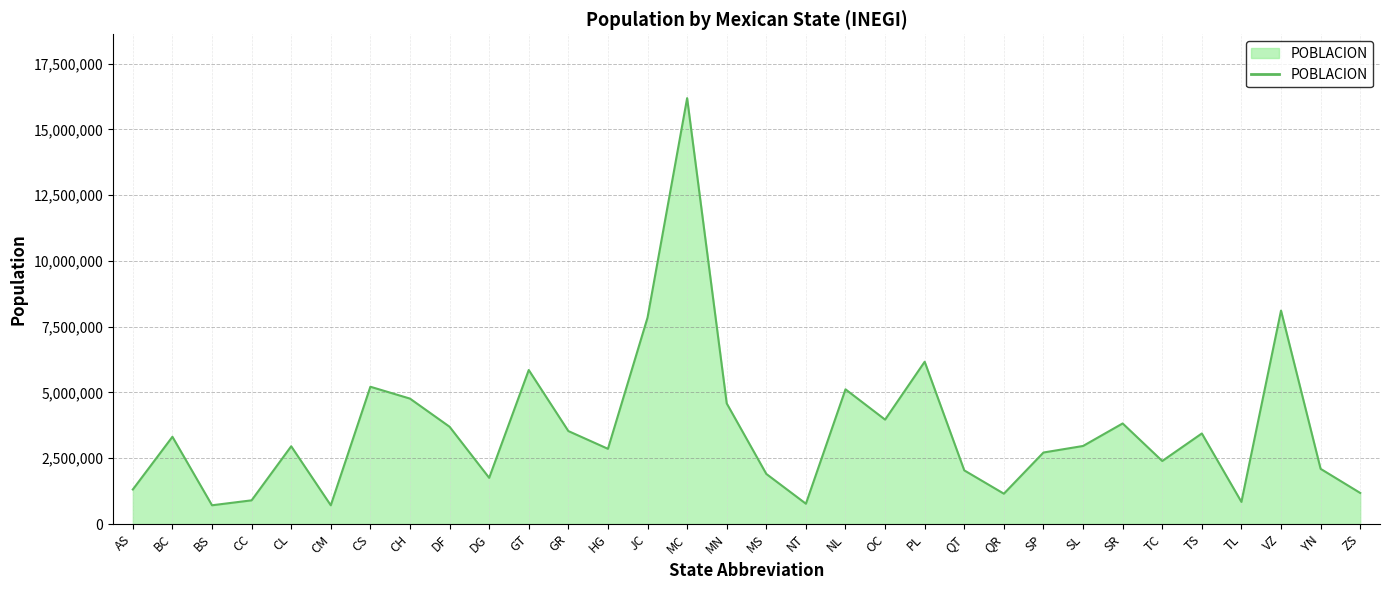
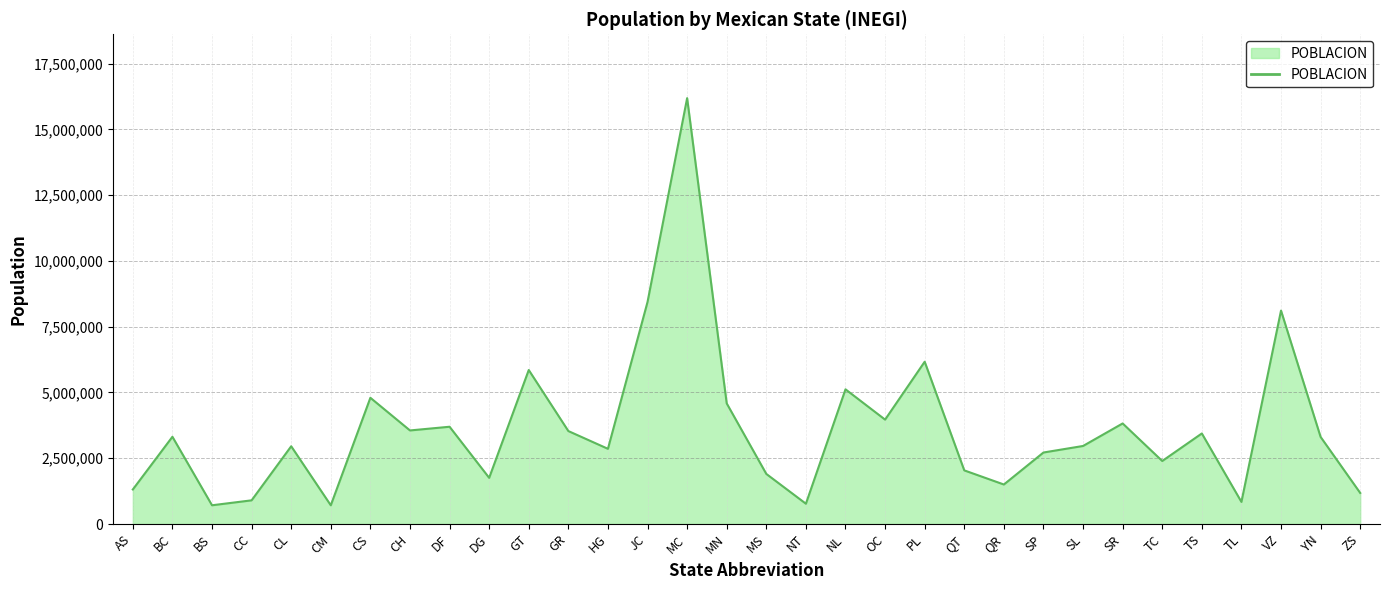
CS: 5,200,000 -> 4,800,000
CH: 4,800,000 -> 3,600,000
JC: 7,800,000 -> 8,400,000
QR: 1,200,000 -> 1,500,000
YN: 2,100,000 -> 3,300,000
